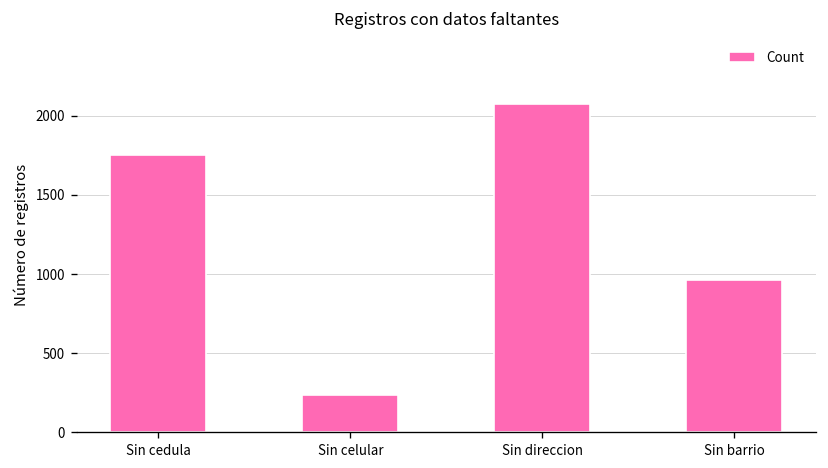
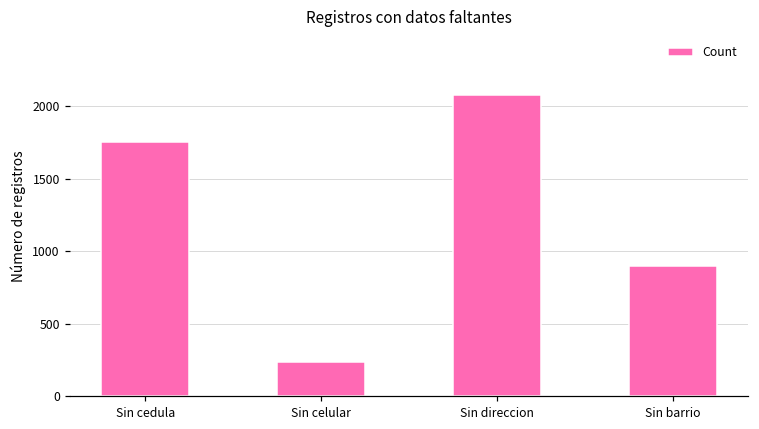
Sin barrio: 960 -> 900
